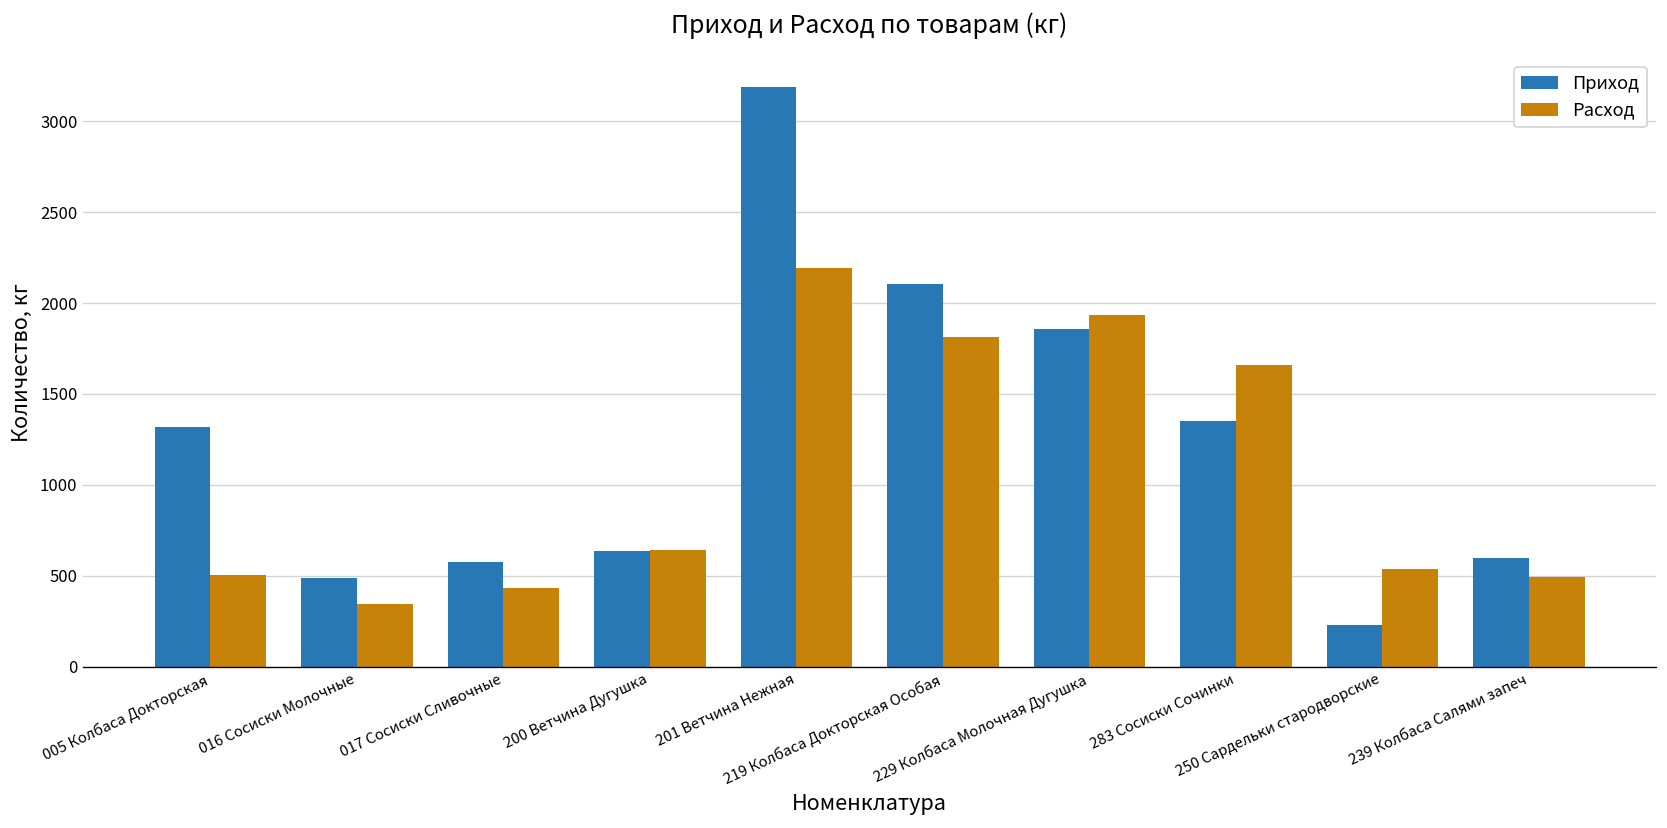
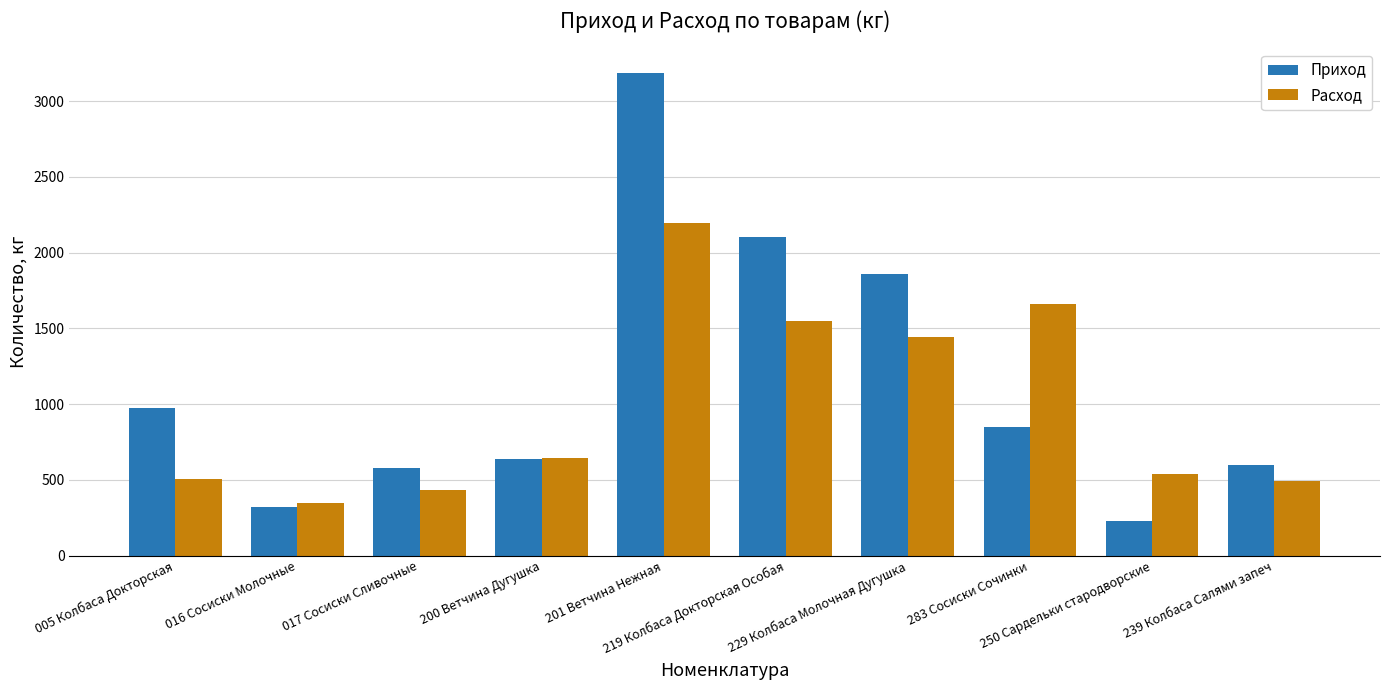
Приход, 005 Колбаса Докторская: 1320 -> 970
Приход, 016 Сосиски Молочные: 490 -> 320
Расход, 219 Колбаса Докторская Особая: 1810 -> 1550
Расход, 229 Колбаса Молочная Дугушка: 1940 -> 1440
Приход, 283 Сосиски Сочинки: 1350 -> 850
